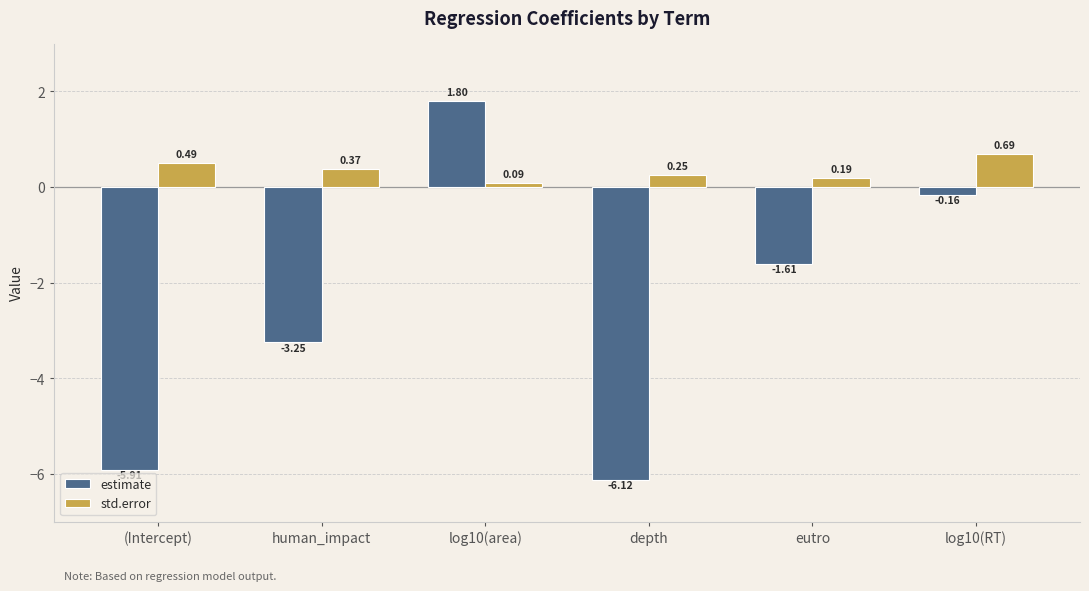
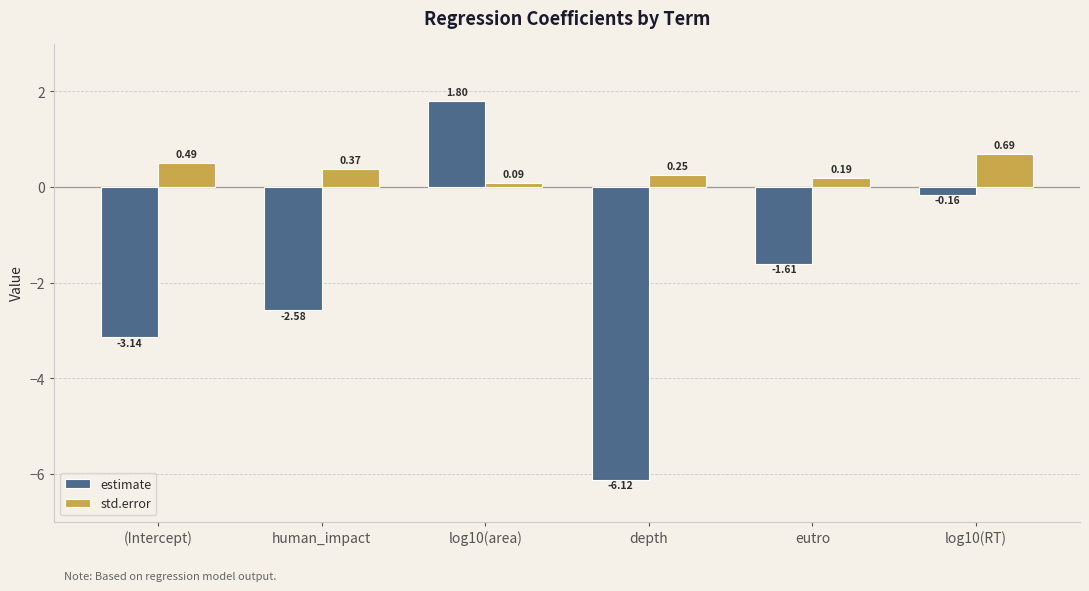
estimate, (Intercept): -5.9 -> -3.1
estimate, human_impact: -3.25 -> -2.58
